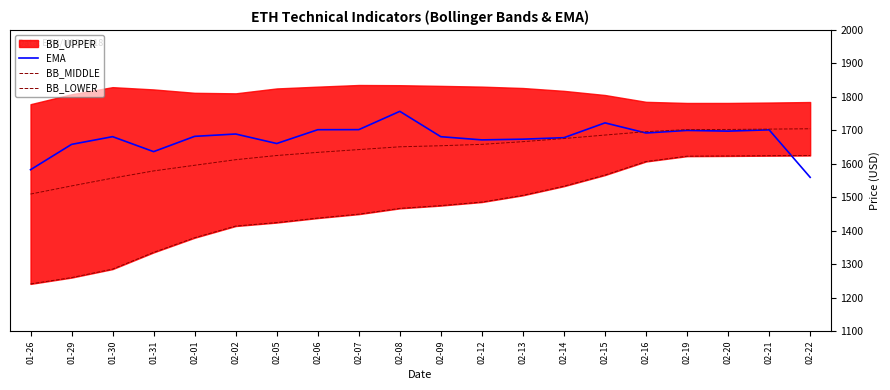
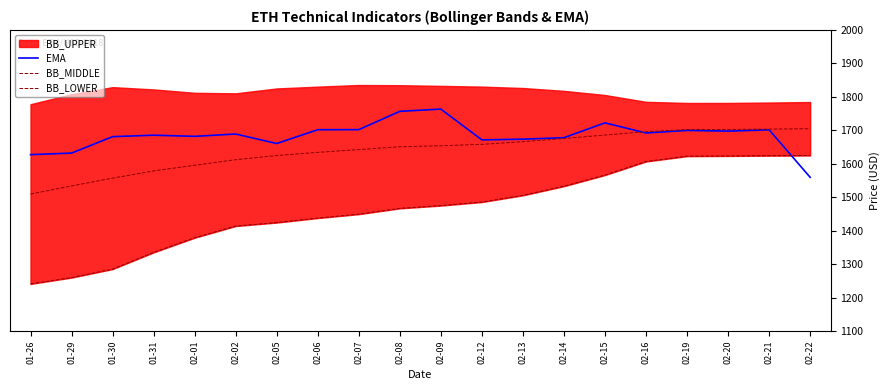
EMA, 01-26: 1580 -> 1630
EMA, 01-29: 1660 -> 1630
EMA, 01-31: 1640 -> 1690
EMA, 02-09: 1680 -> 1760
